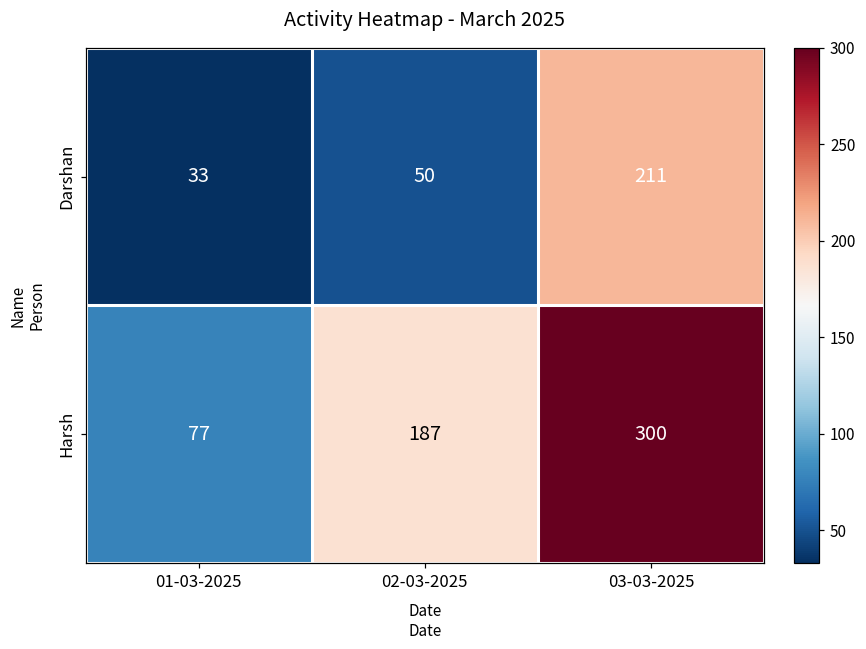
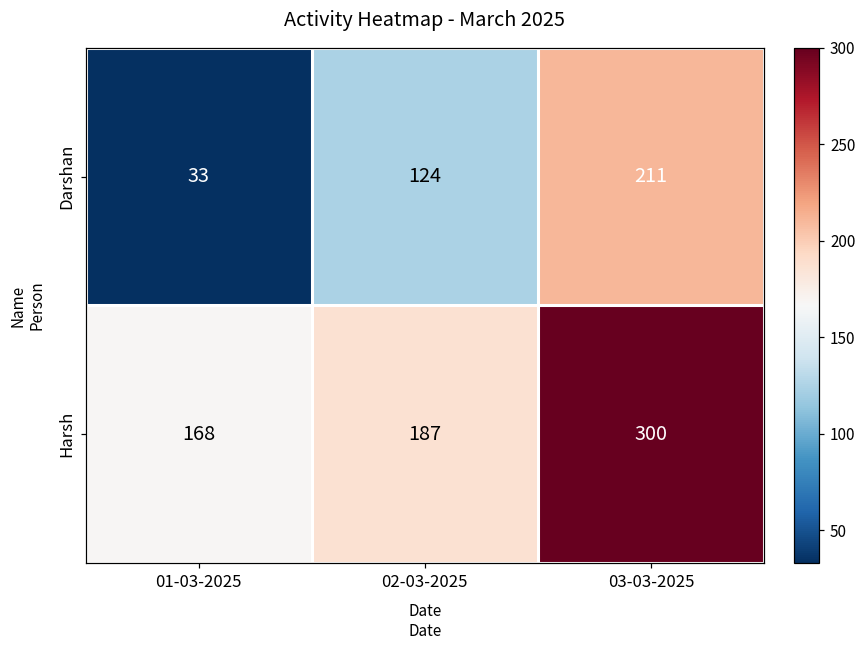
Darshan, 02-03-2025: 50 -> 124
Harsh, 01-03-2025: 77 -> 168
